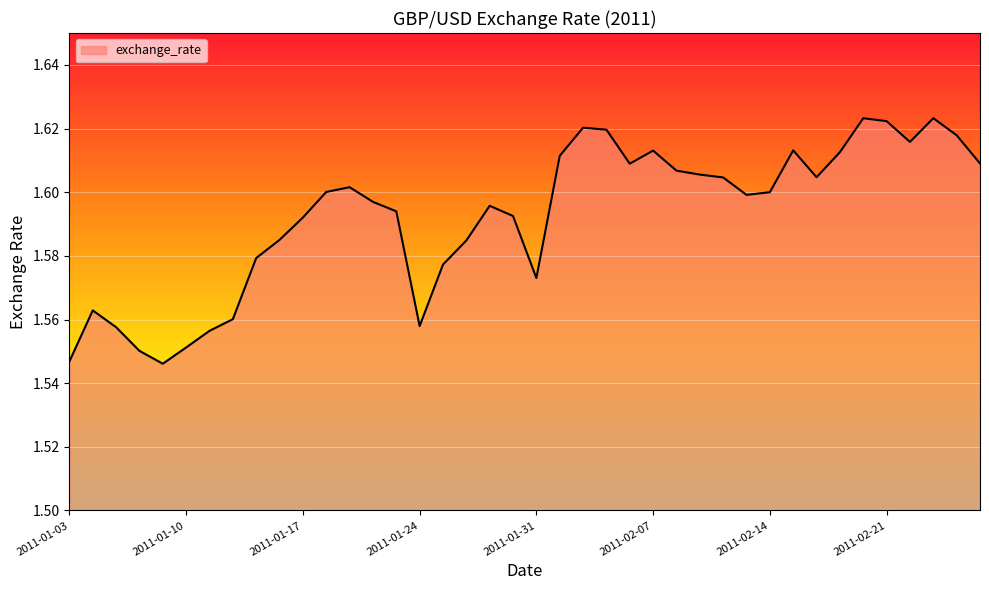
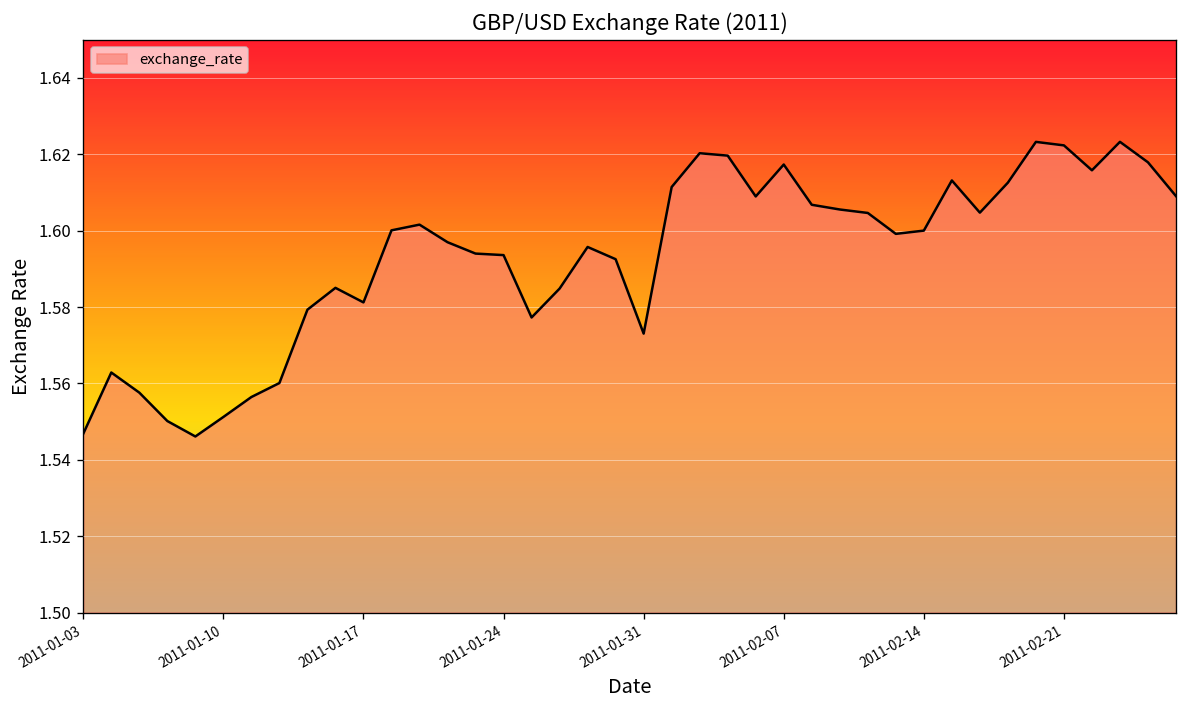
2011-01-17: 1.592 -> 1.581
2011-01-24: 1.558 -> 1.594
2011-02-07: 1.613 -> 1.617
